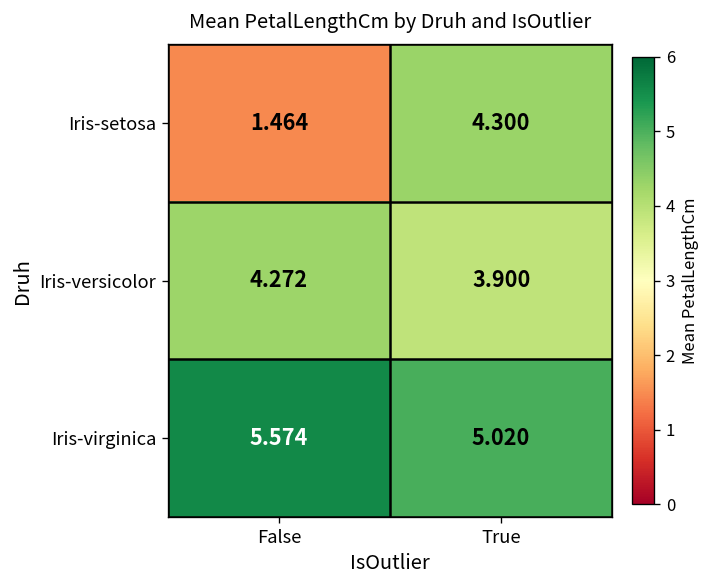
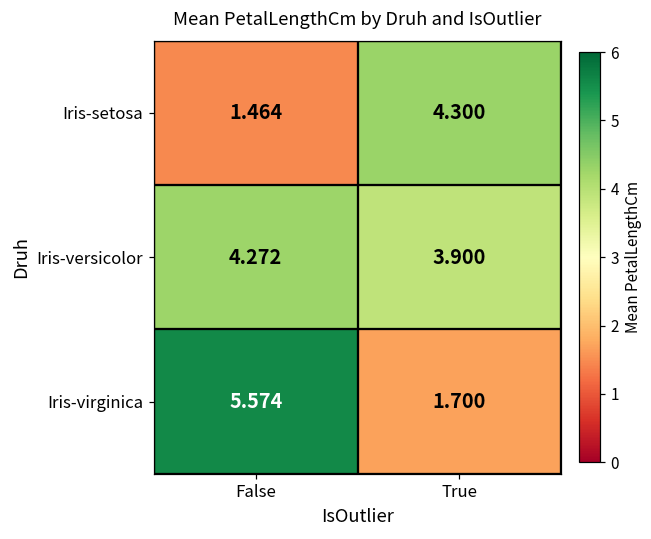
Iris-virginica, True: 5.020 -> 1.700
